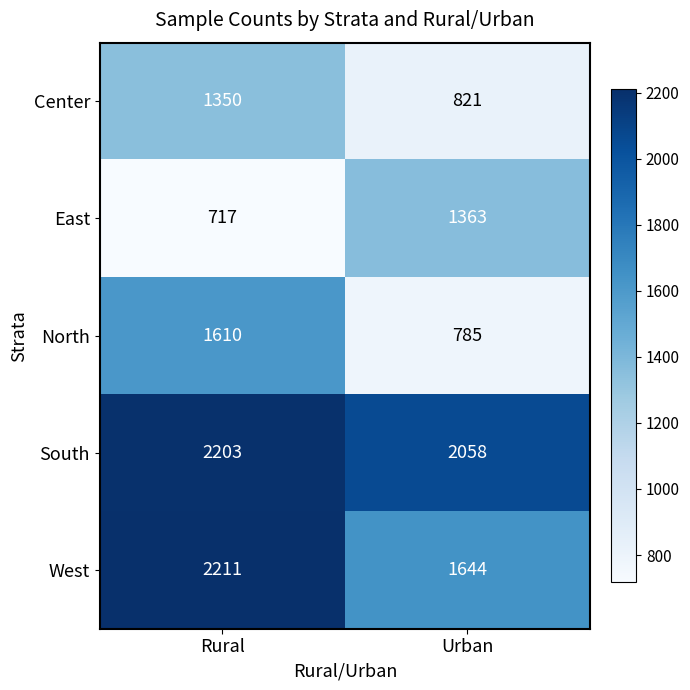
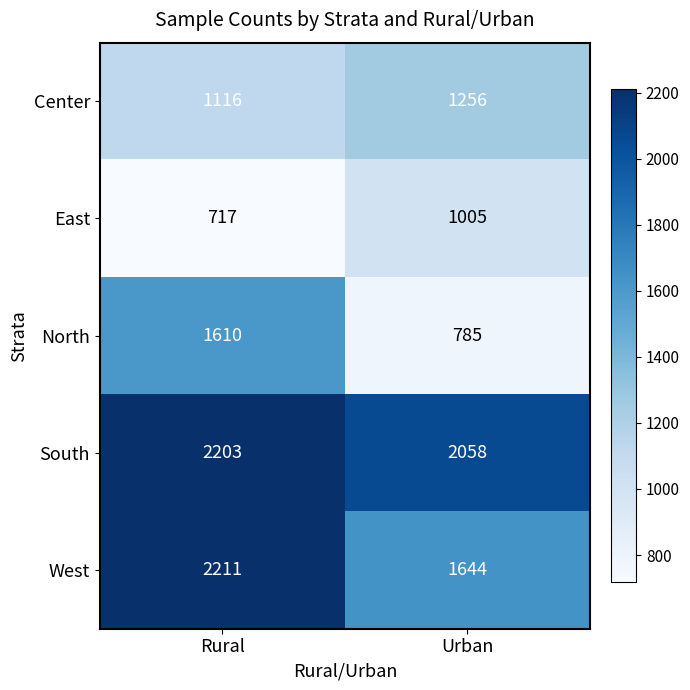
Center, Rural: 1350 -> 1116
Center, Urban: 821 -> 1256
East, Urban: 1363 -> 1005
